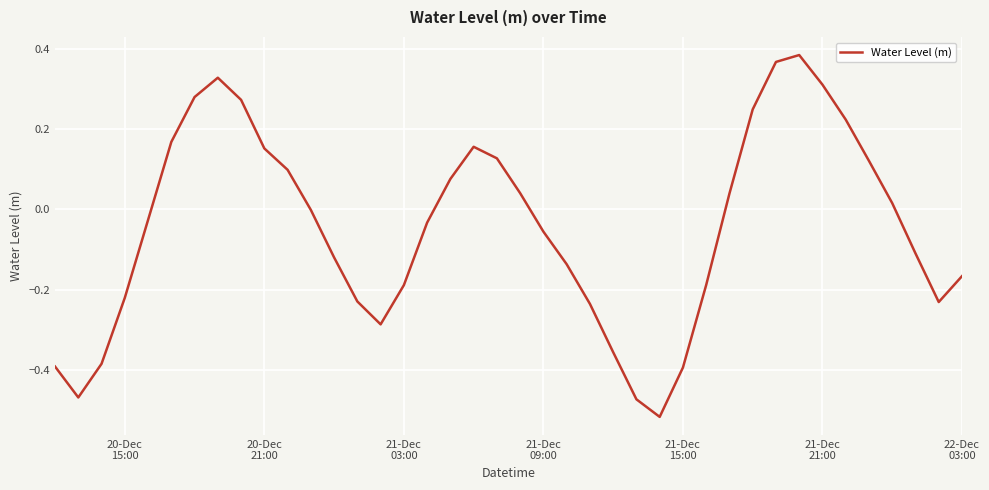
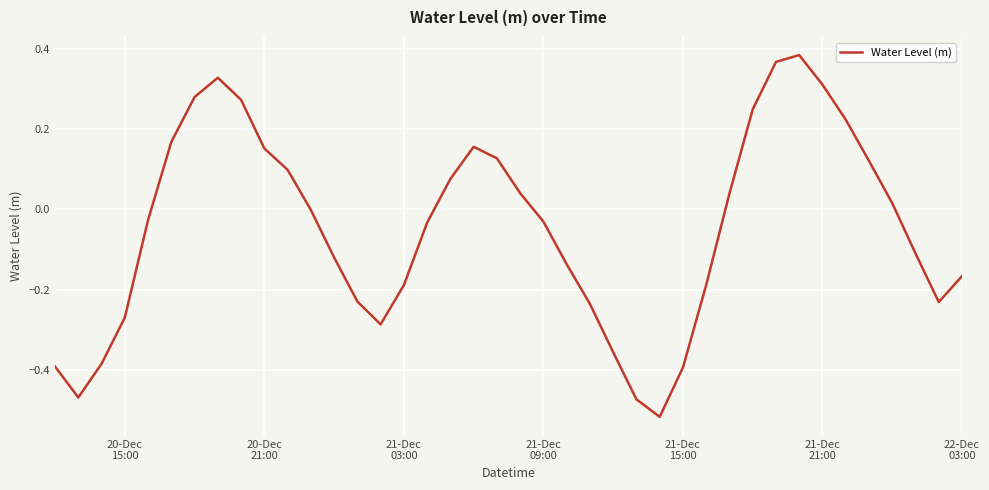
20-Dec 15:00: -0.22 -> -0.27
21-Dec 09:00: -0.06 -> -0.03
